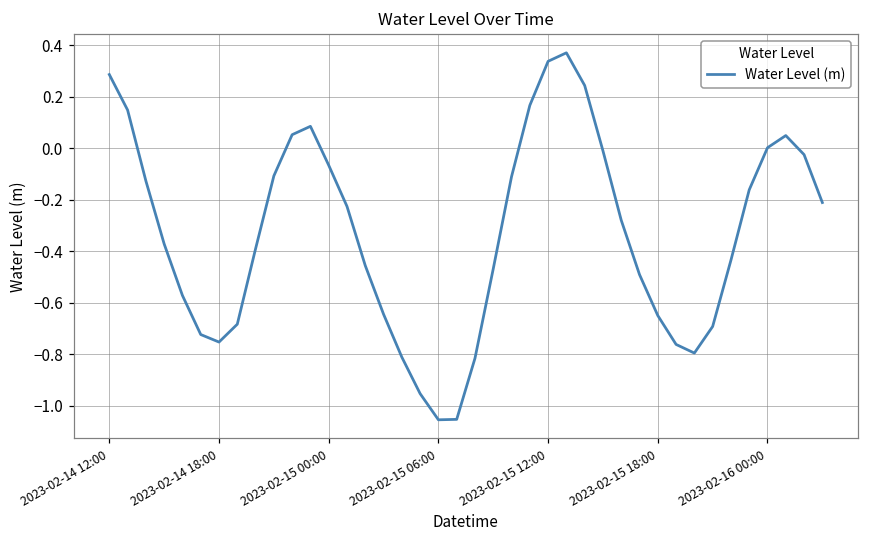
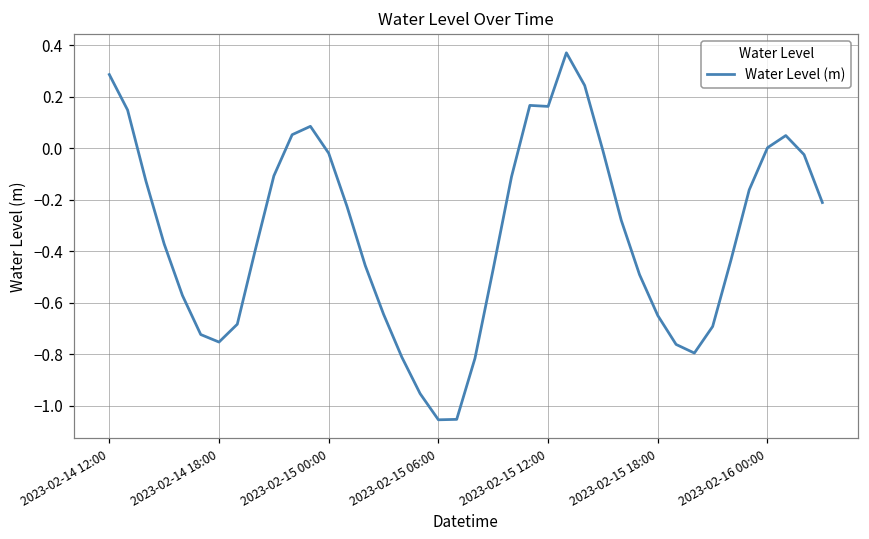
2023-02-15 00:00: -0.07 -> -0.02
2023-02-15 12:00: 0.34 -> 0.16
